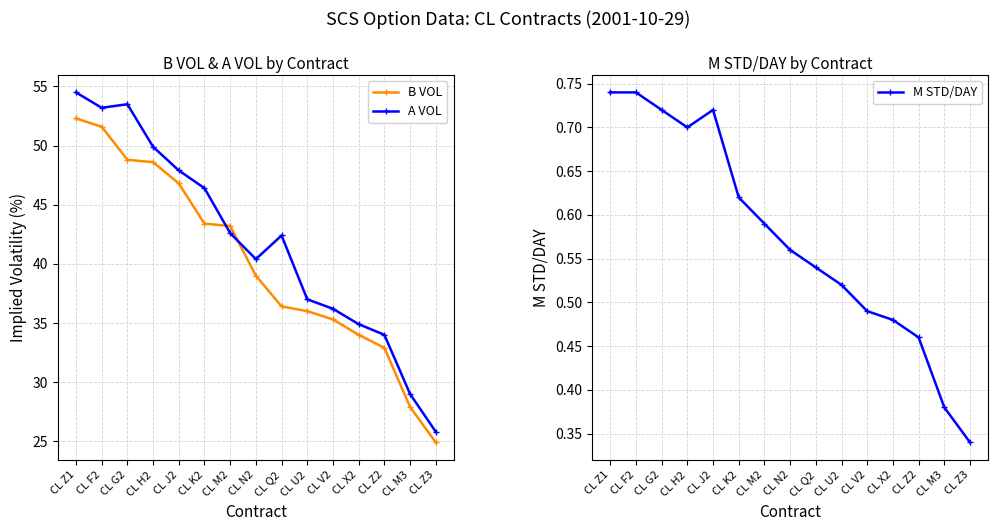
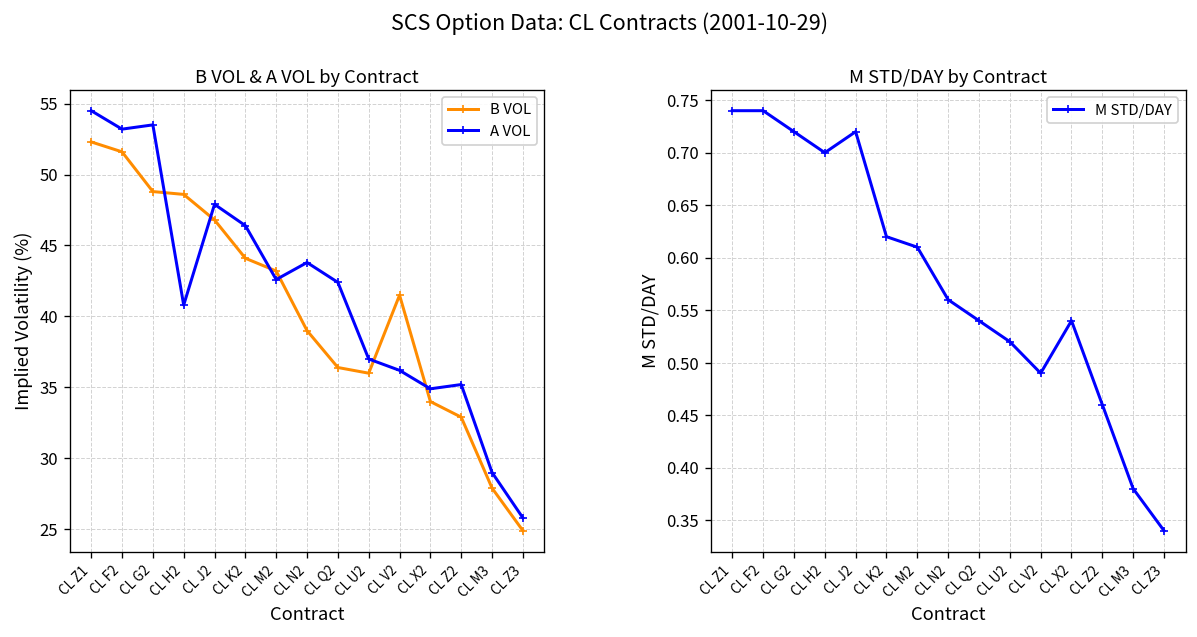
B VOL & A VOL by Contract, A VOL, CL H2: 49.9 -> 40.8
B VOL & A VOL by Contract, B VOL, CL K2: 43.4 -> 44.1
B VOL & A VOL by Contract, A VOL, CL N2: 40.4 -> 43.8
B VOL & A VOL by Contract, B VOL, CL V2: 35.3 -> 41.5
B VOL & A VOL by Contract, A VOL, CL Z2: 34.0 -> 35.2
M STD/DAY by Contract, CL M2: 0.59 -> 0.61
M STD/DAY by Contract, CL X2: 0.48 -> 0.54
